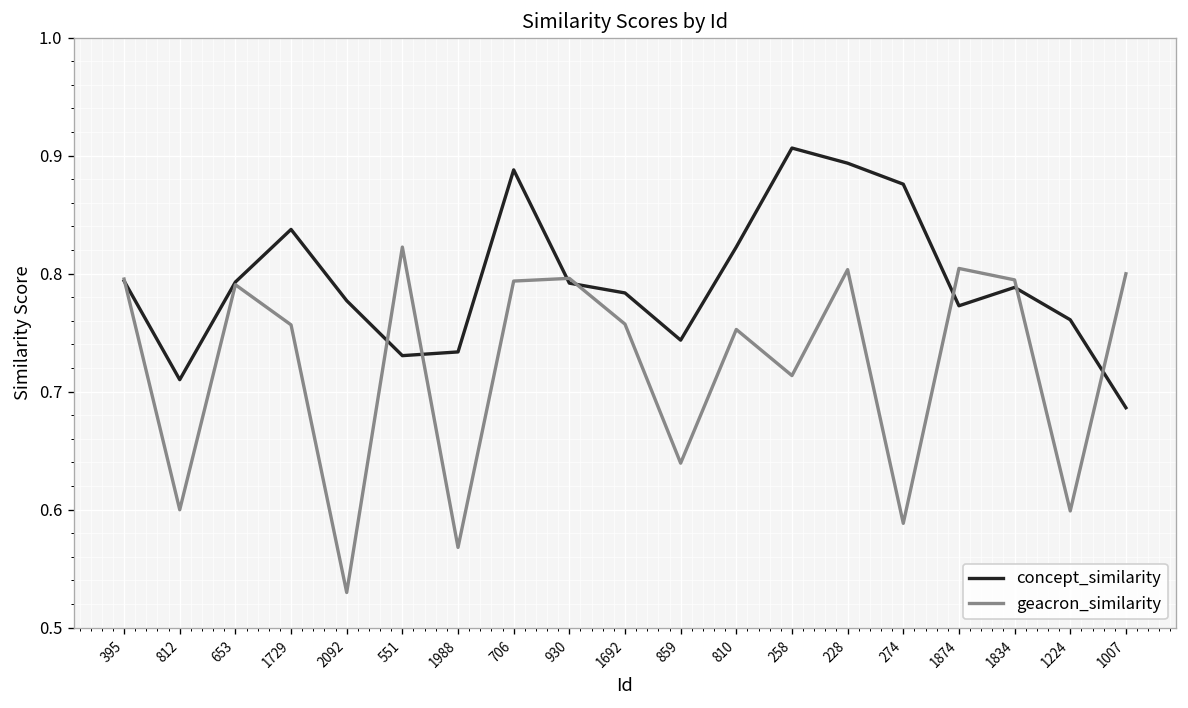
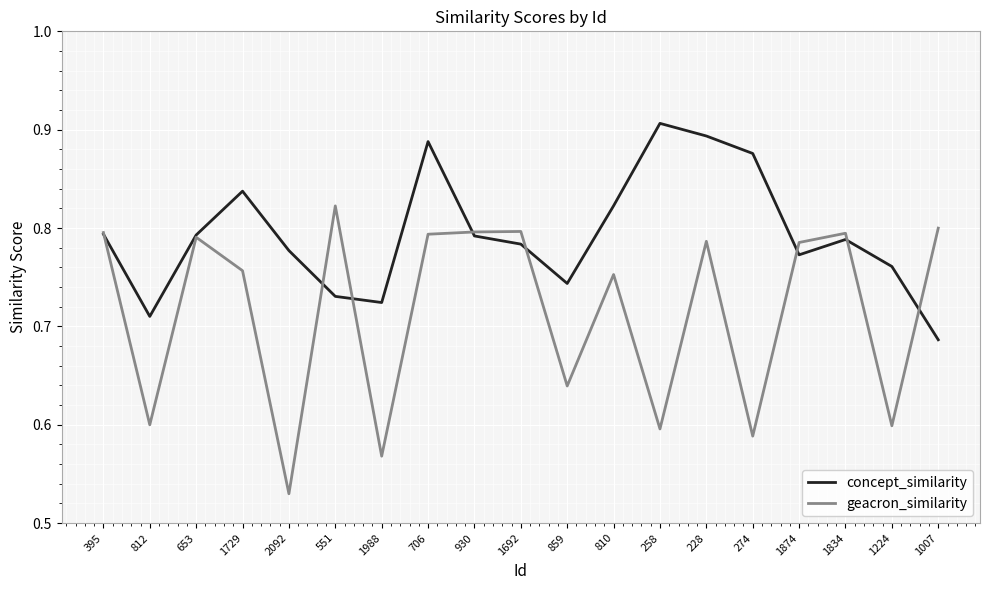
concept_similarity, 1988: 0.73 -> 0.72
geacron_similarity, 1692: 0.76 -> 0.80
geacron_similarity, 258: 0.71 -> 0.60
geacron_similarity, 228: 0.80 -> 0.79
geacron_similarity, 1874: 0.80 -> 0.79
